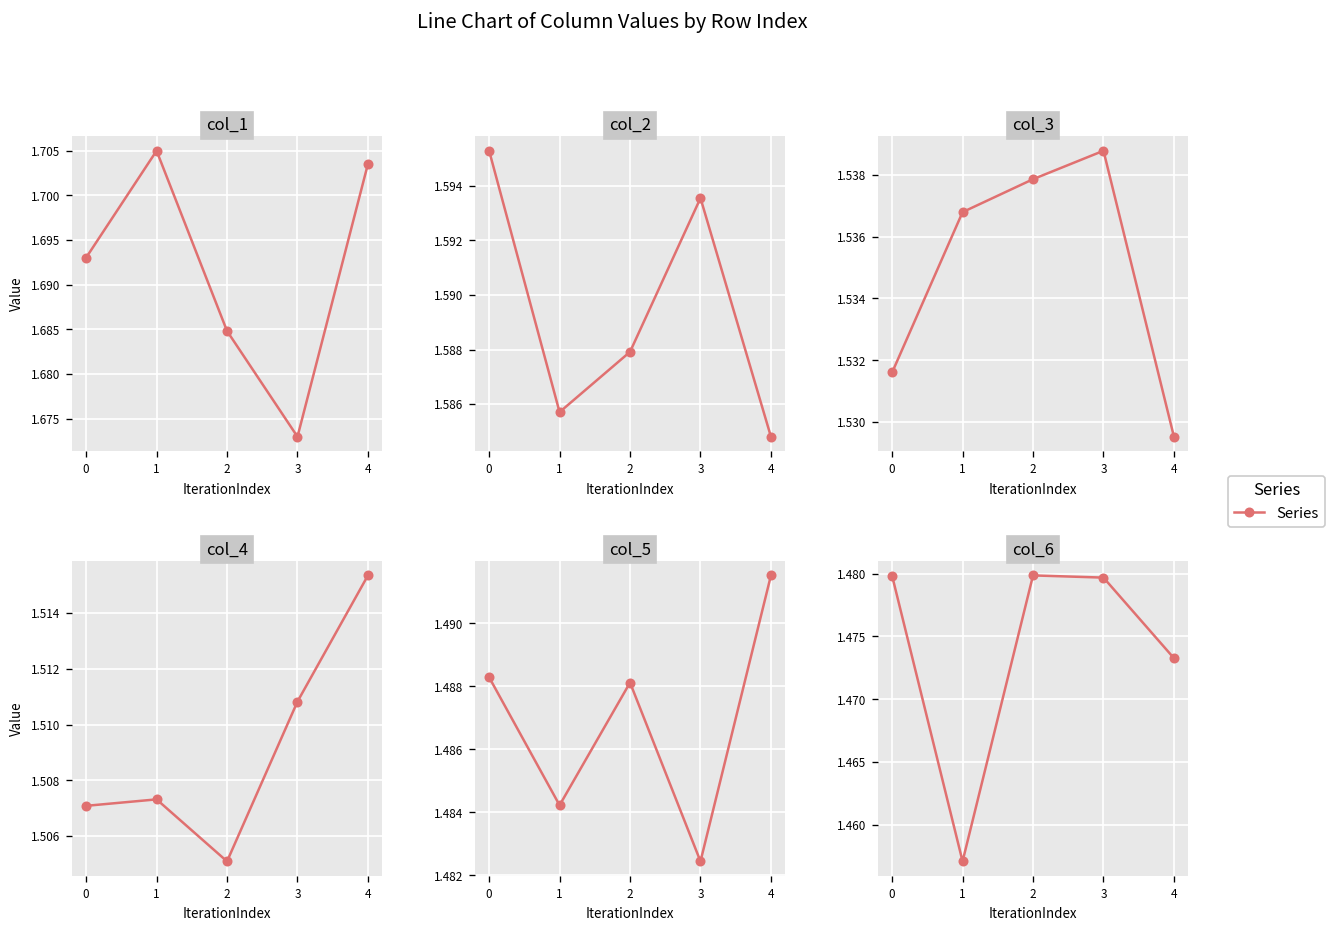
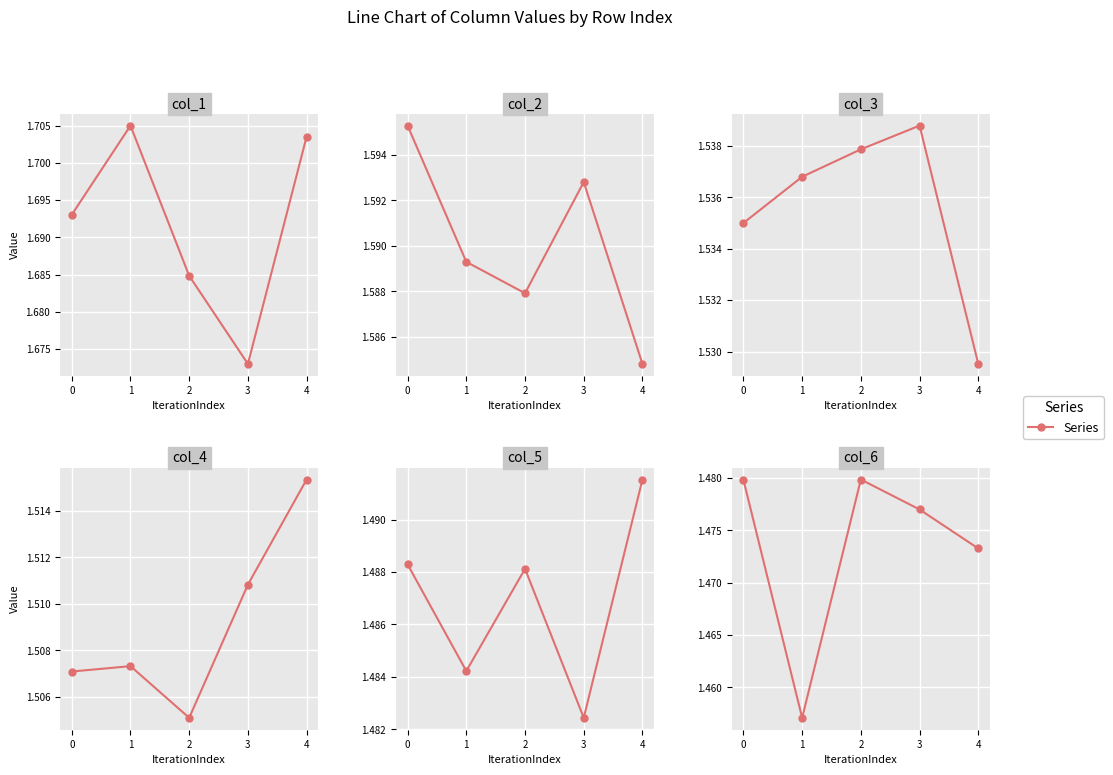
col_2, 1: 1.5857 -> 1.5893
col_2, 3: 1.5936 -> 1.5928
col_3, 0: 1.5316 -> 1.5350
col_6, 3: 1.4797 -> 1.4770
